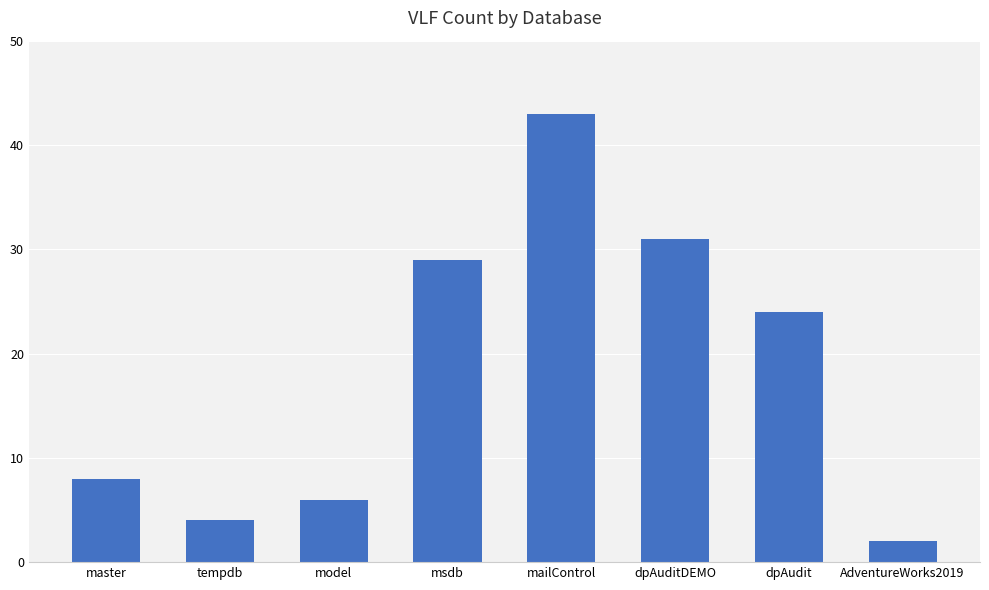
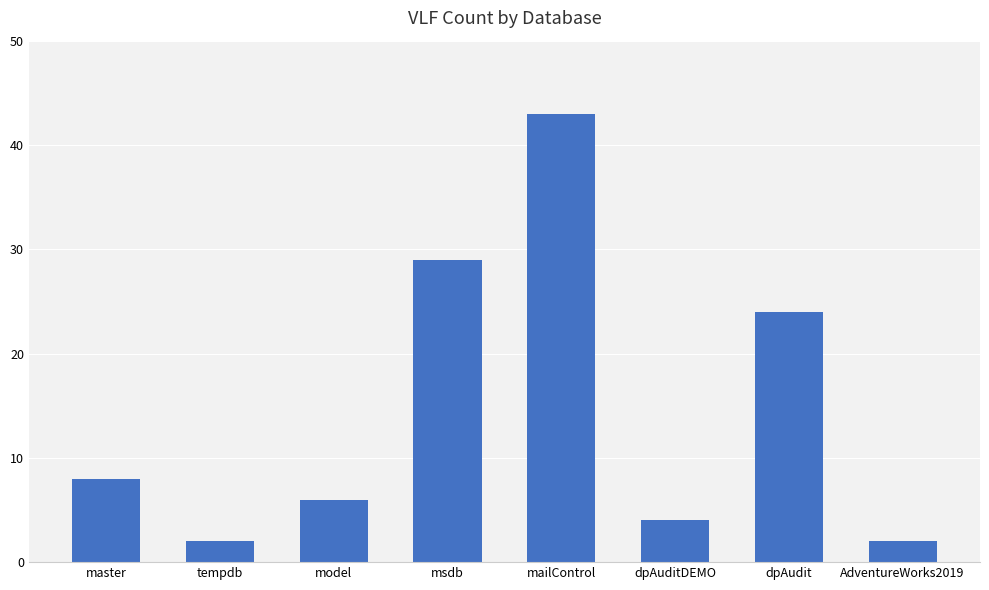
tempdb: 4 -> 2
dpAuditDEMO: 31 -> 4
